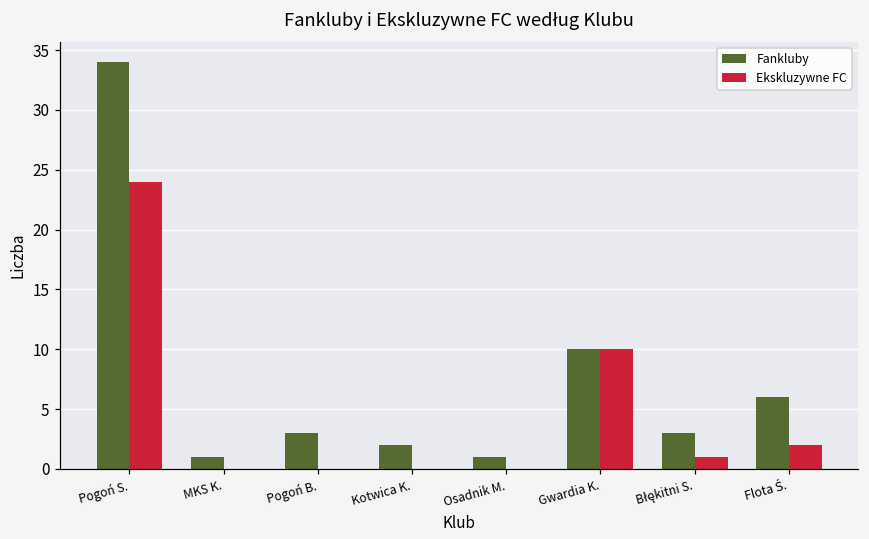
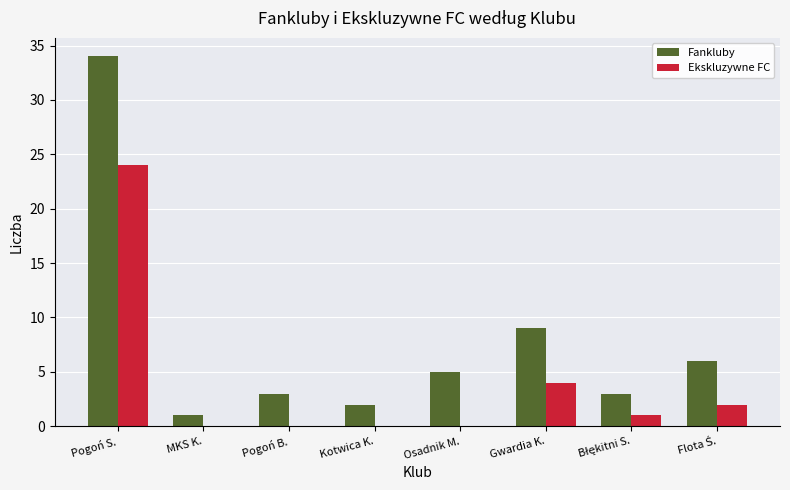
Fankluby, Osadnik M.: 1 -> 5
Fankluby, Gwardia K.: 10 -> 9
Ekskluzywne FC, Gwardia K.: 10 -> 4
